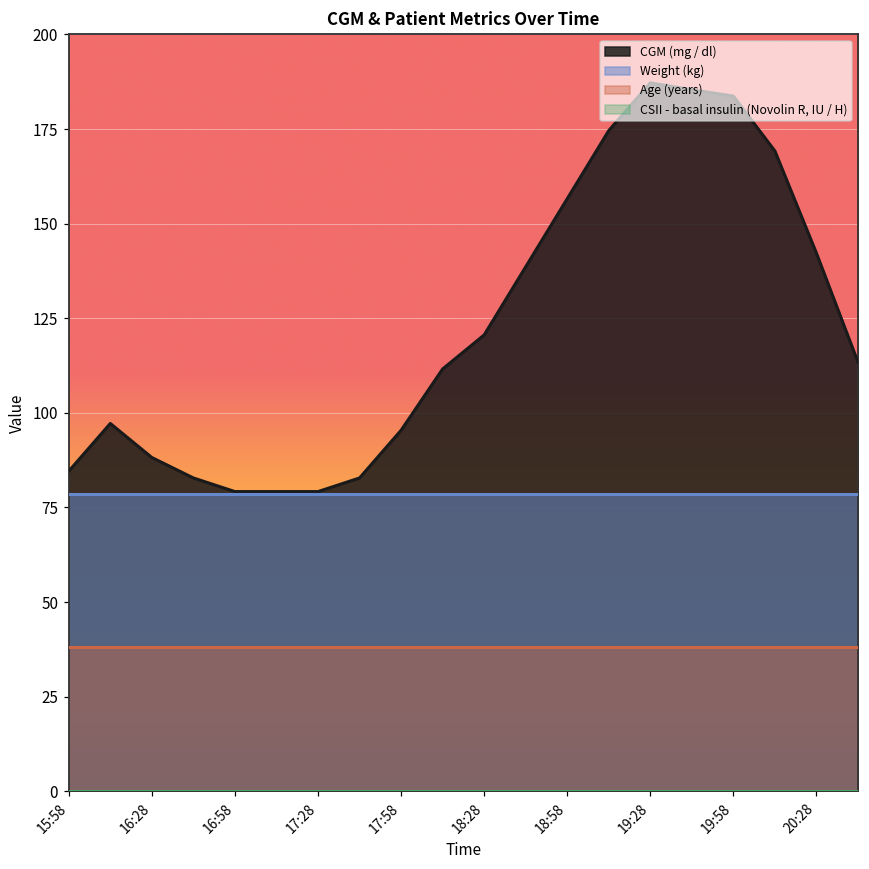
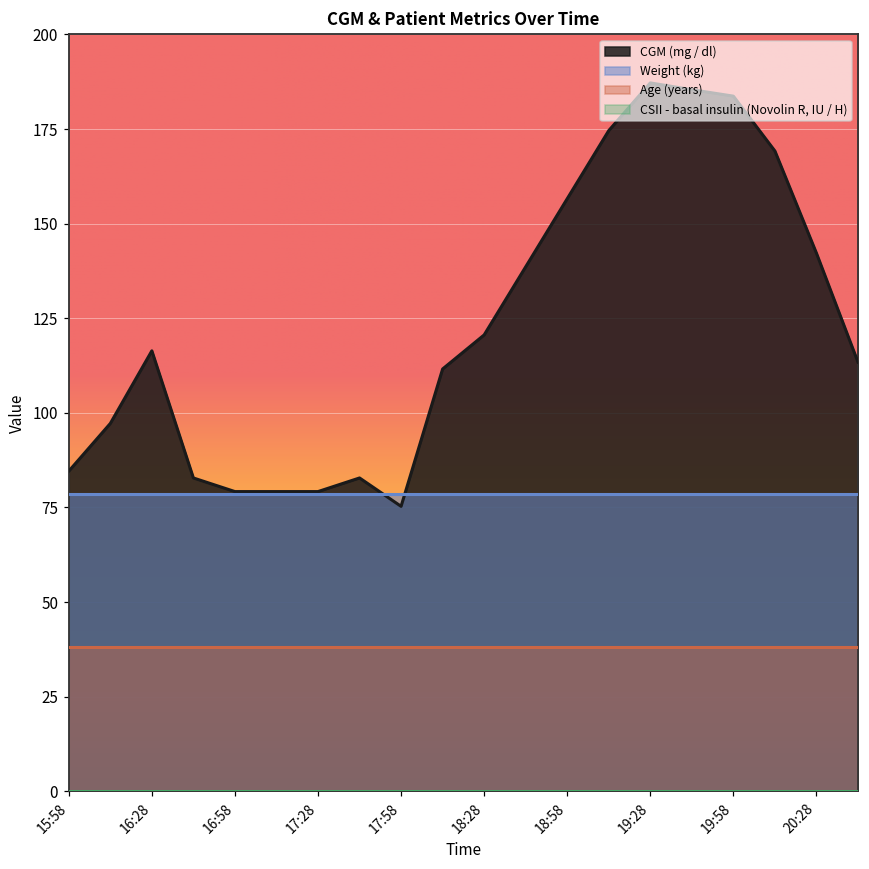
CGM (mg / dl), 16:28: 88 -> 116
CGM (mg / dl), 17:58: 95 -> 75
